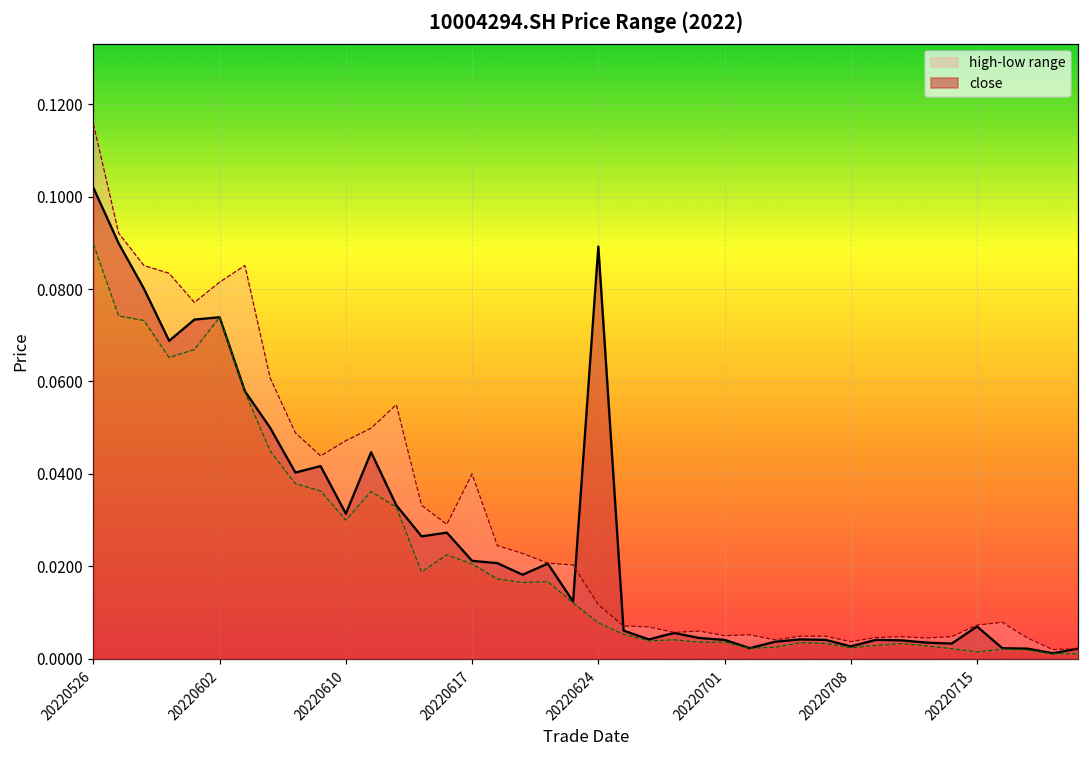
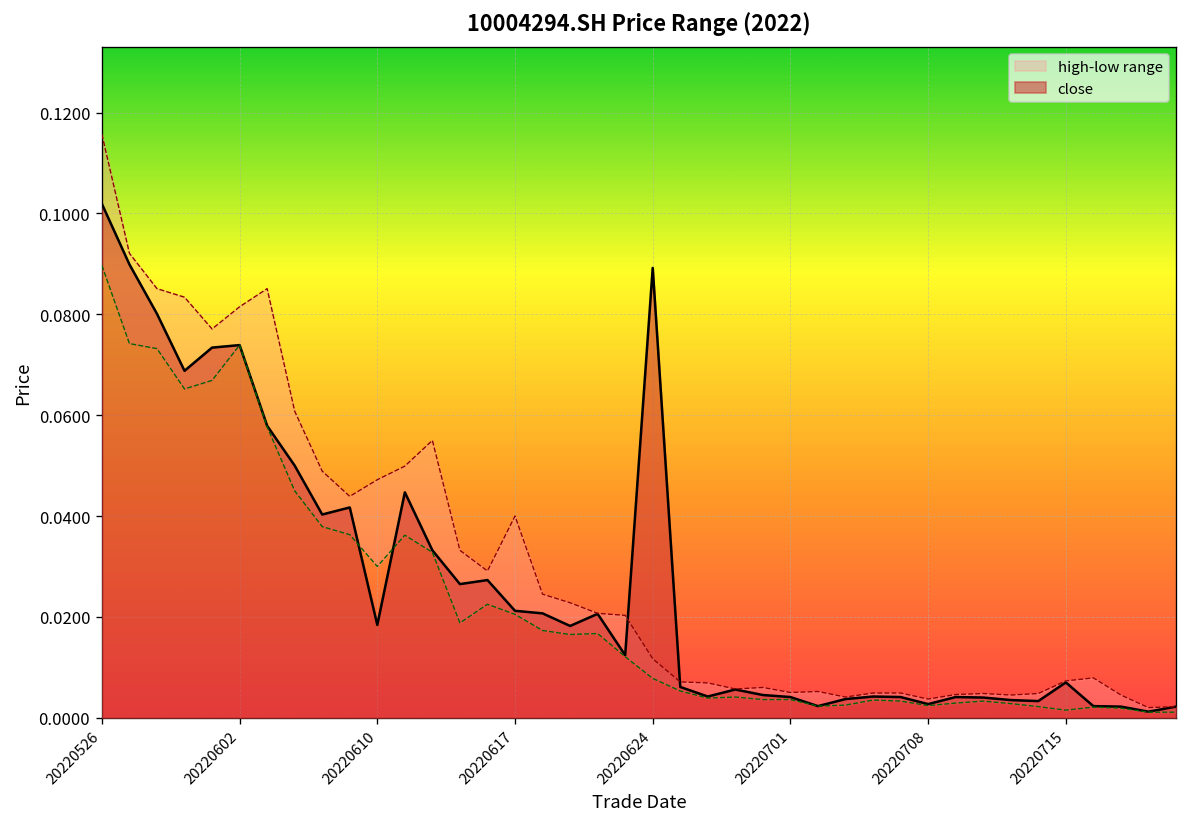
close, 20220610: 0.031 -> 0.018
